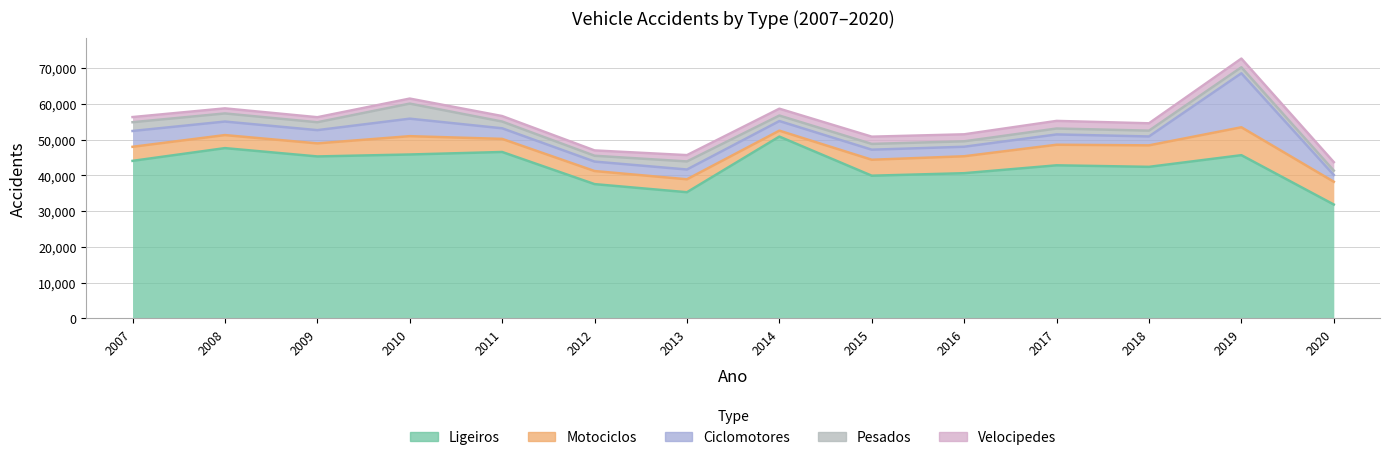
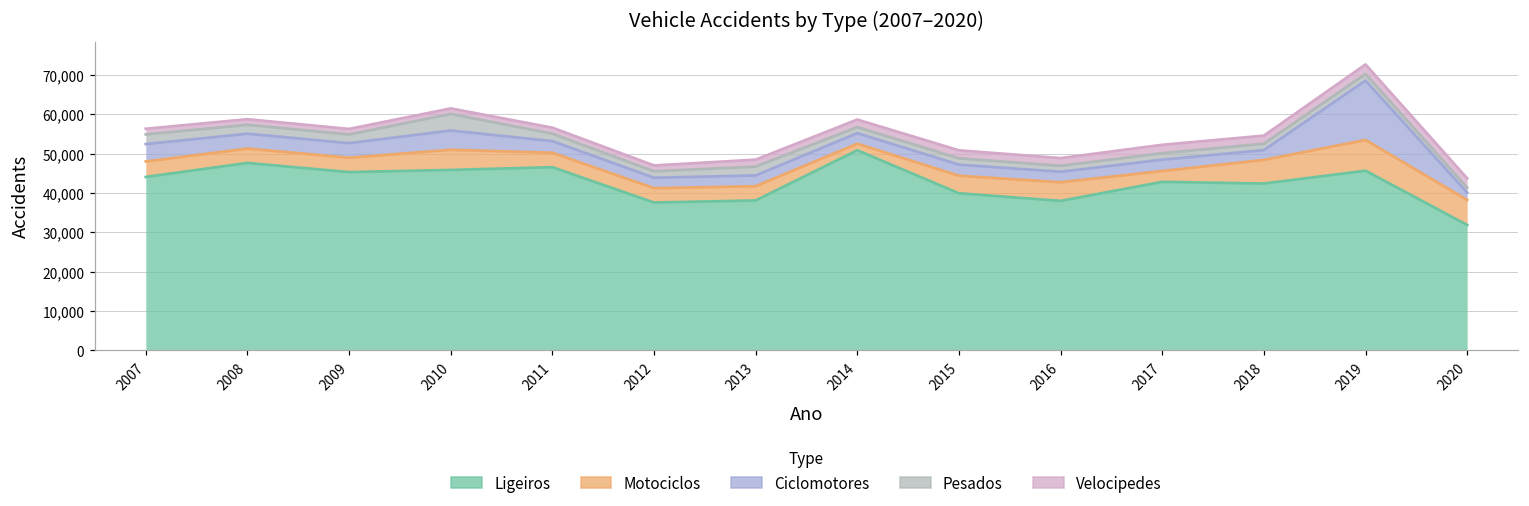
Ligeiros, 2013: 35,000 -> 38,000
Ligeiros, 2016: 41,000 -> 38,000
Motociclos, 2017: 6,000 -> 3,000
